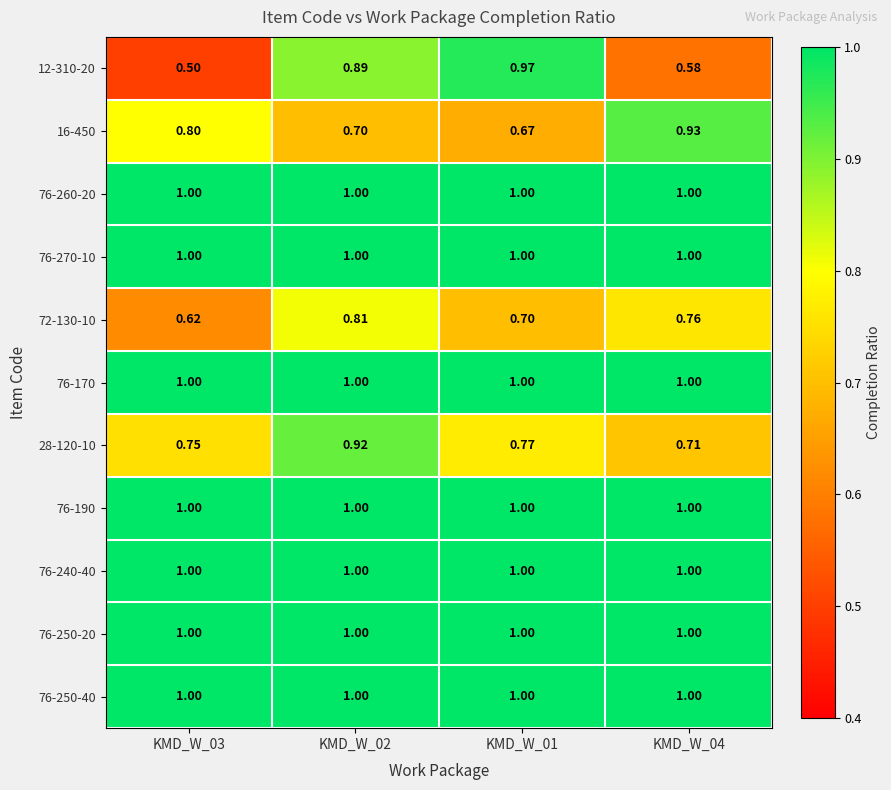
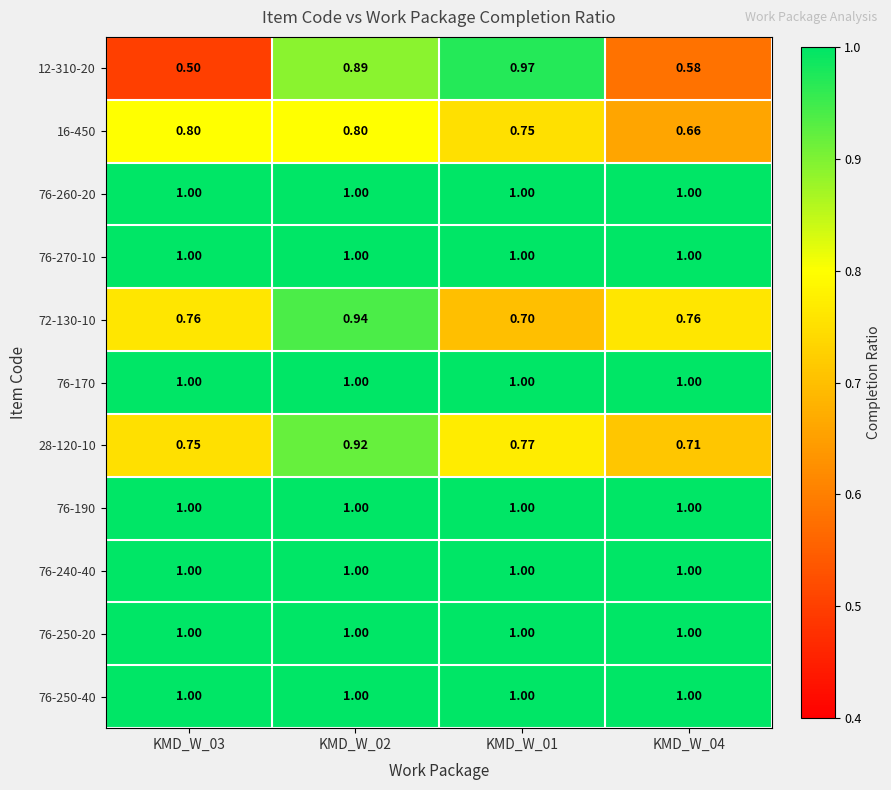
16-450, KMD_W_02: 0.70 -> 0.80
16-450, KMD_W_01: 0.67 -> 0.75
16-450, KMD_W_04: 0.93 -> 0.66
72-130-10, KMD_W_03: 0.62 -> 0.76
72-130-10, KMD_W_02: 0.81 -> 0.94
